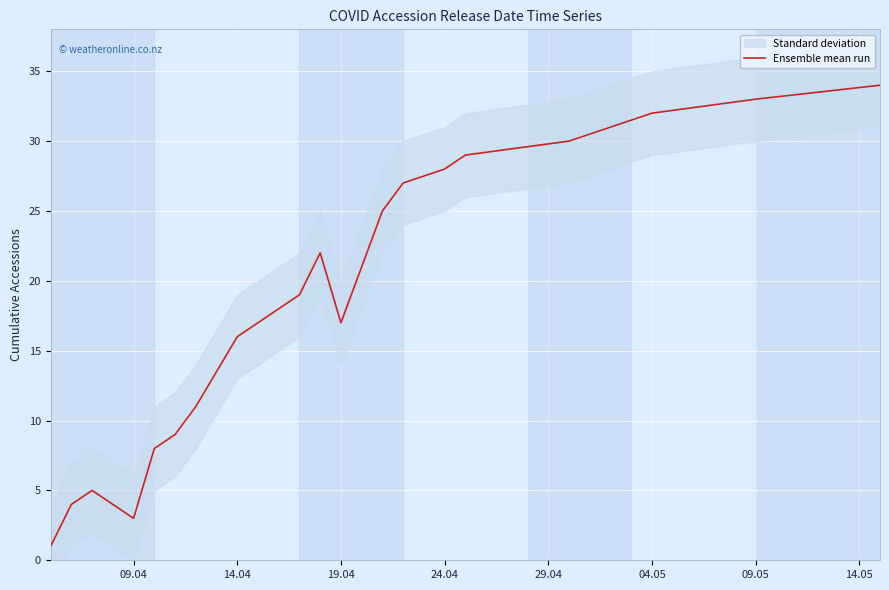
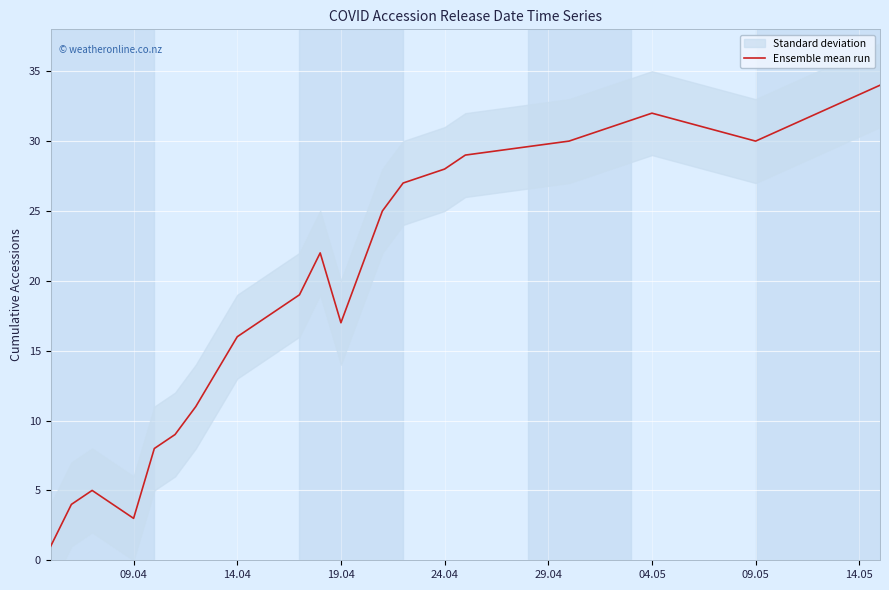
Ensemble mean run, 09.05: 33 -> 30
